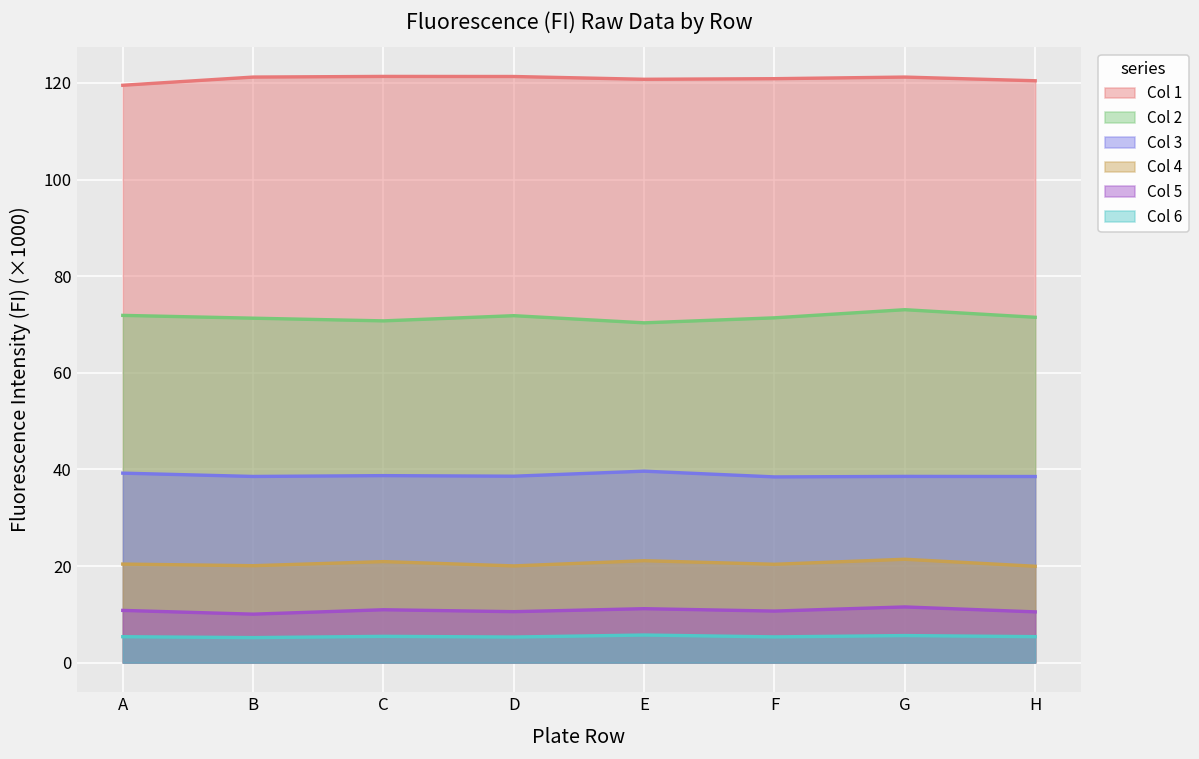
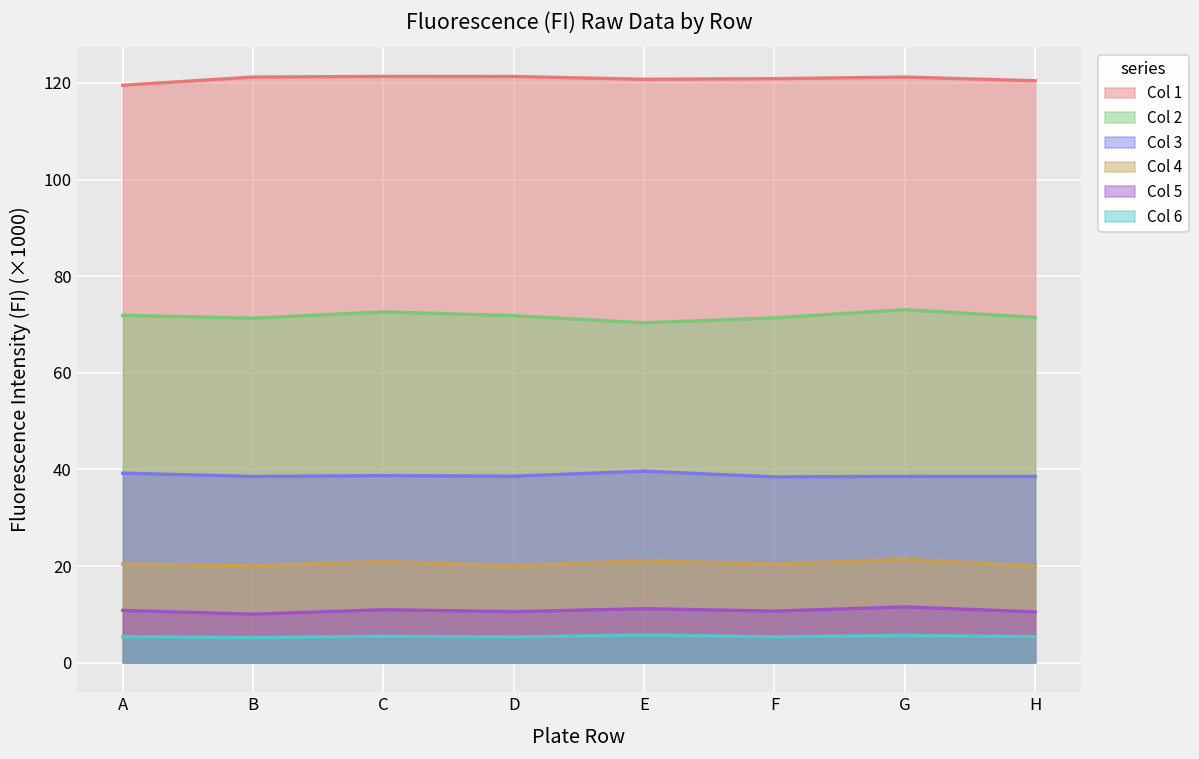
Col 2, C: 71 -> 73
